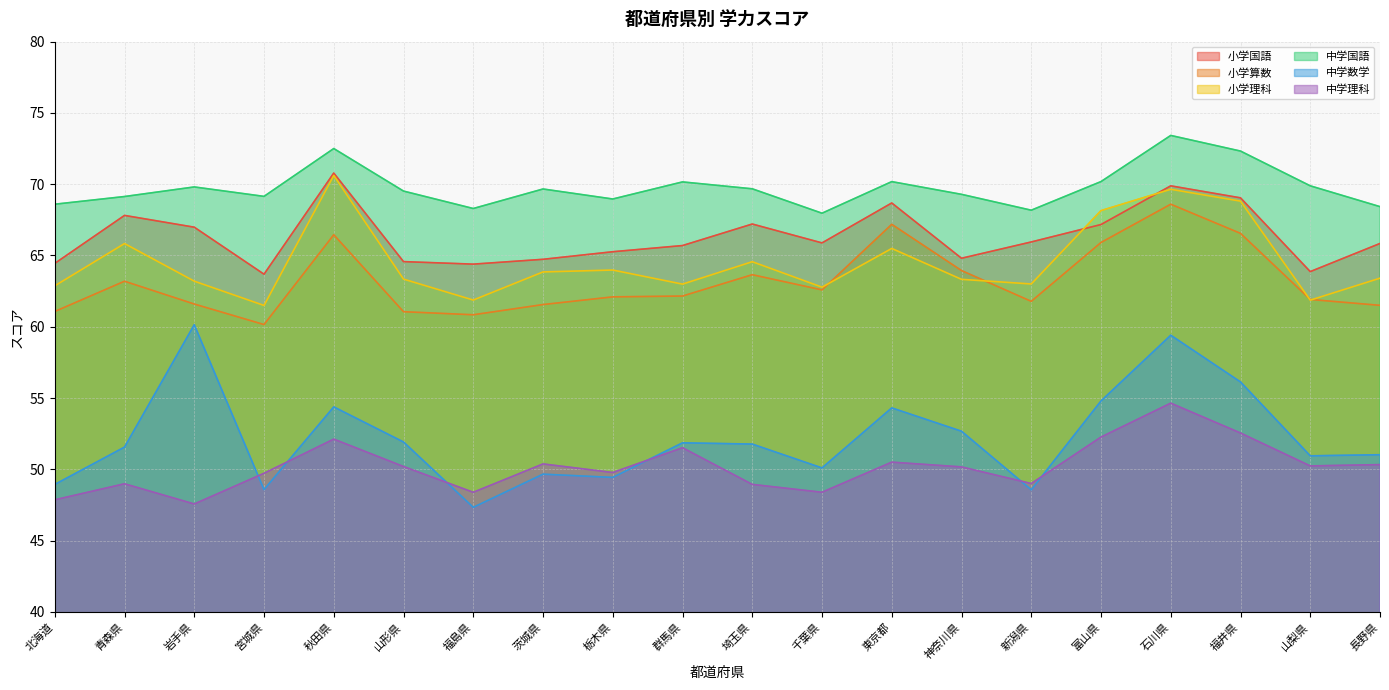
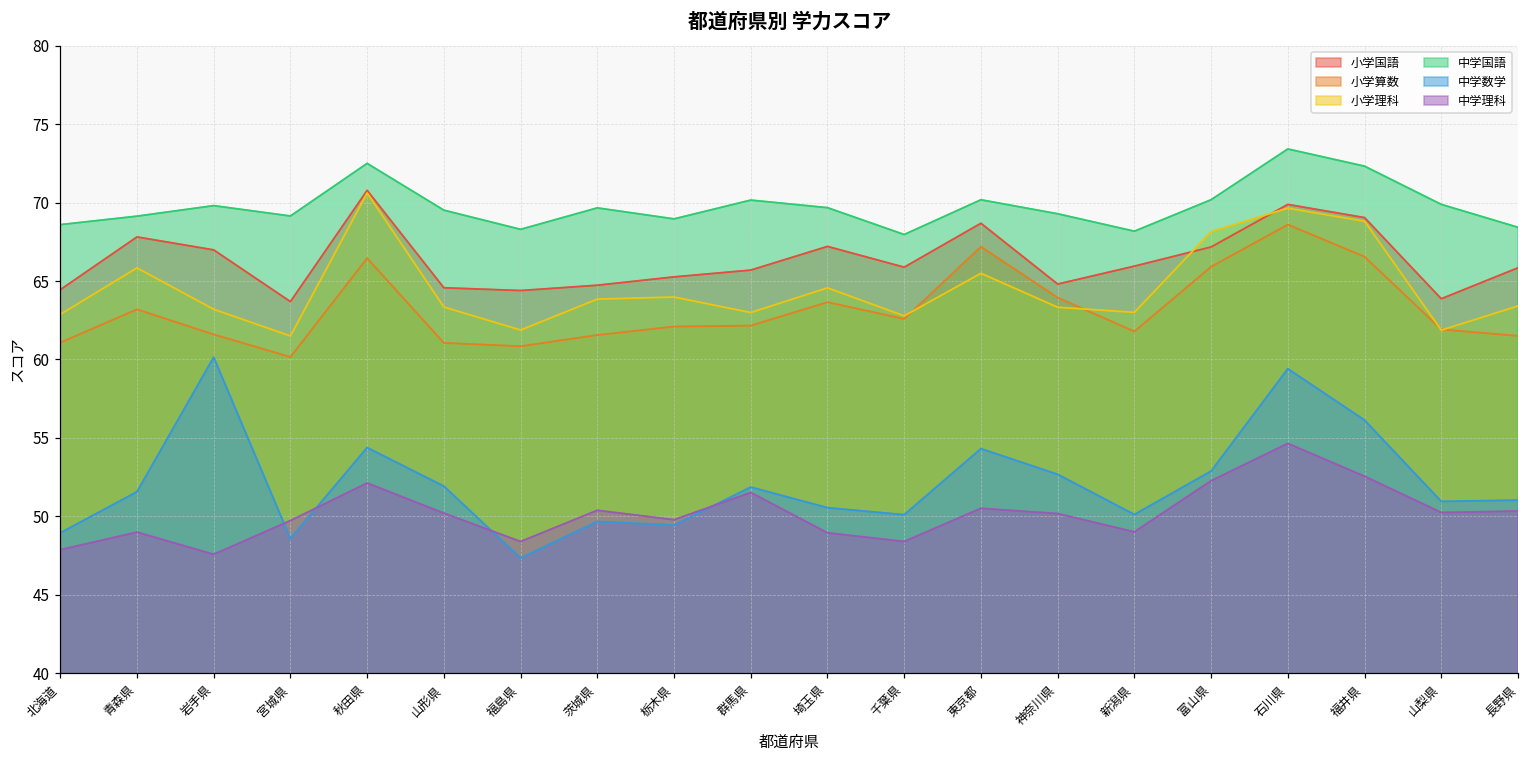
中学数学, 埼玉県: 51.8 -> 50.5
中学数学, 新潟県: 48.6 -> 50.1
中学数学, 富山県: 54.8 -> 52.9
